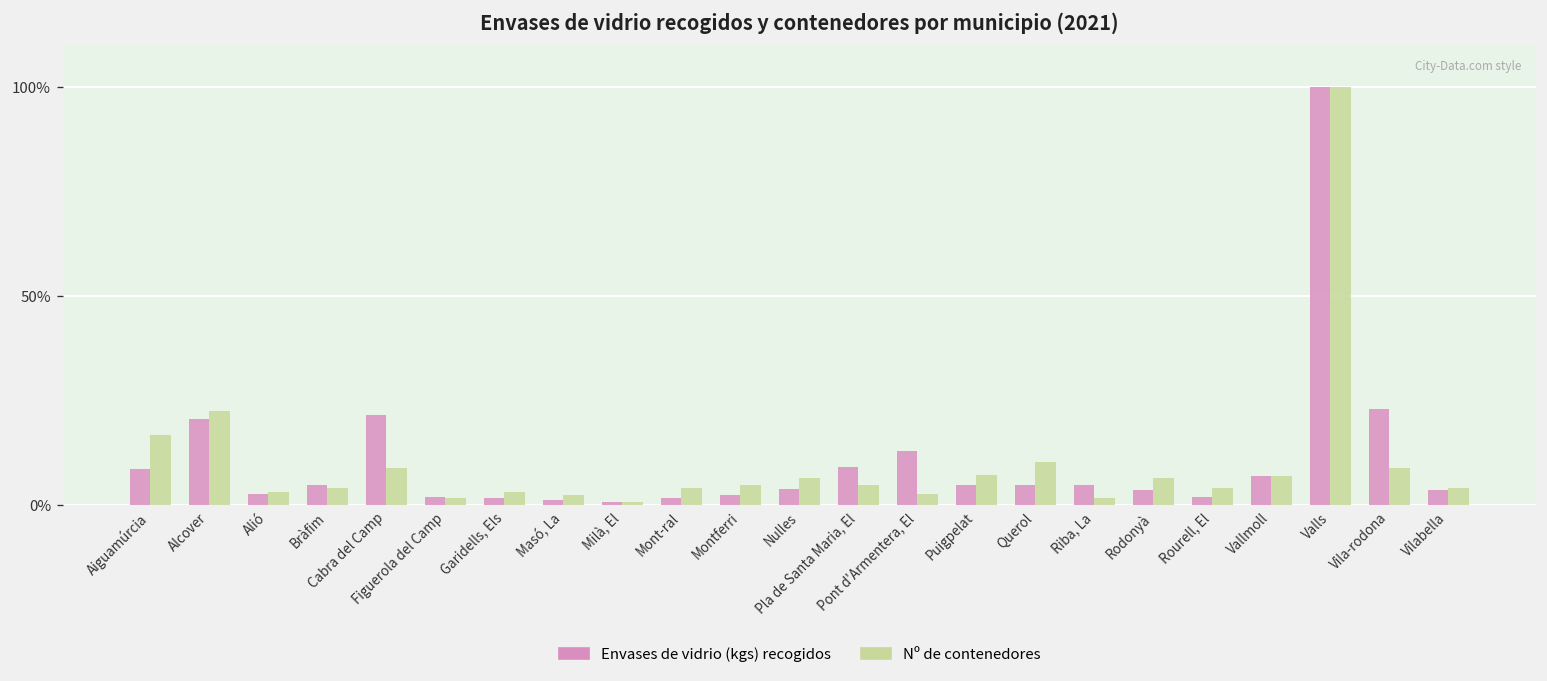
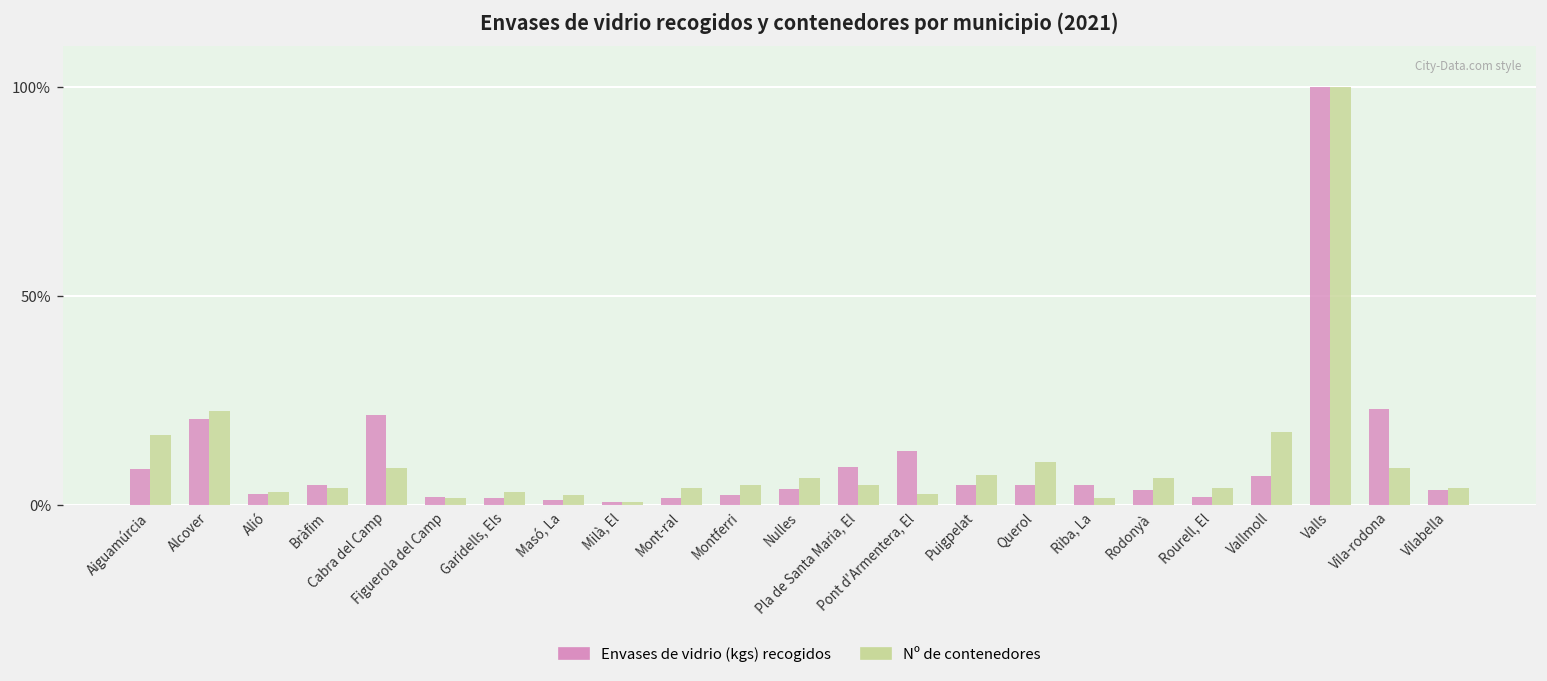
Nº de contenedores, Vallmoll: 7% -> 18%
